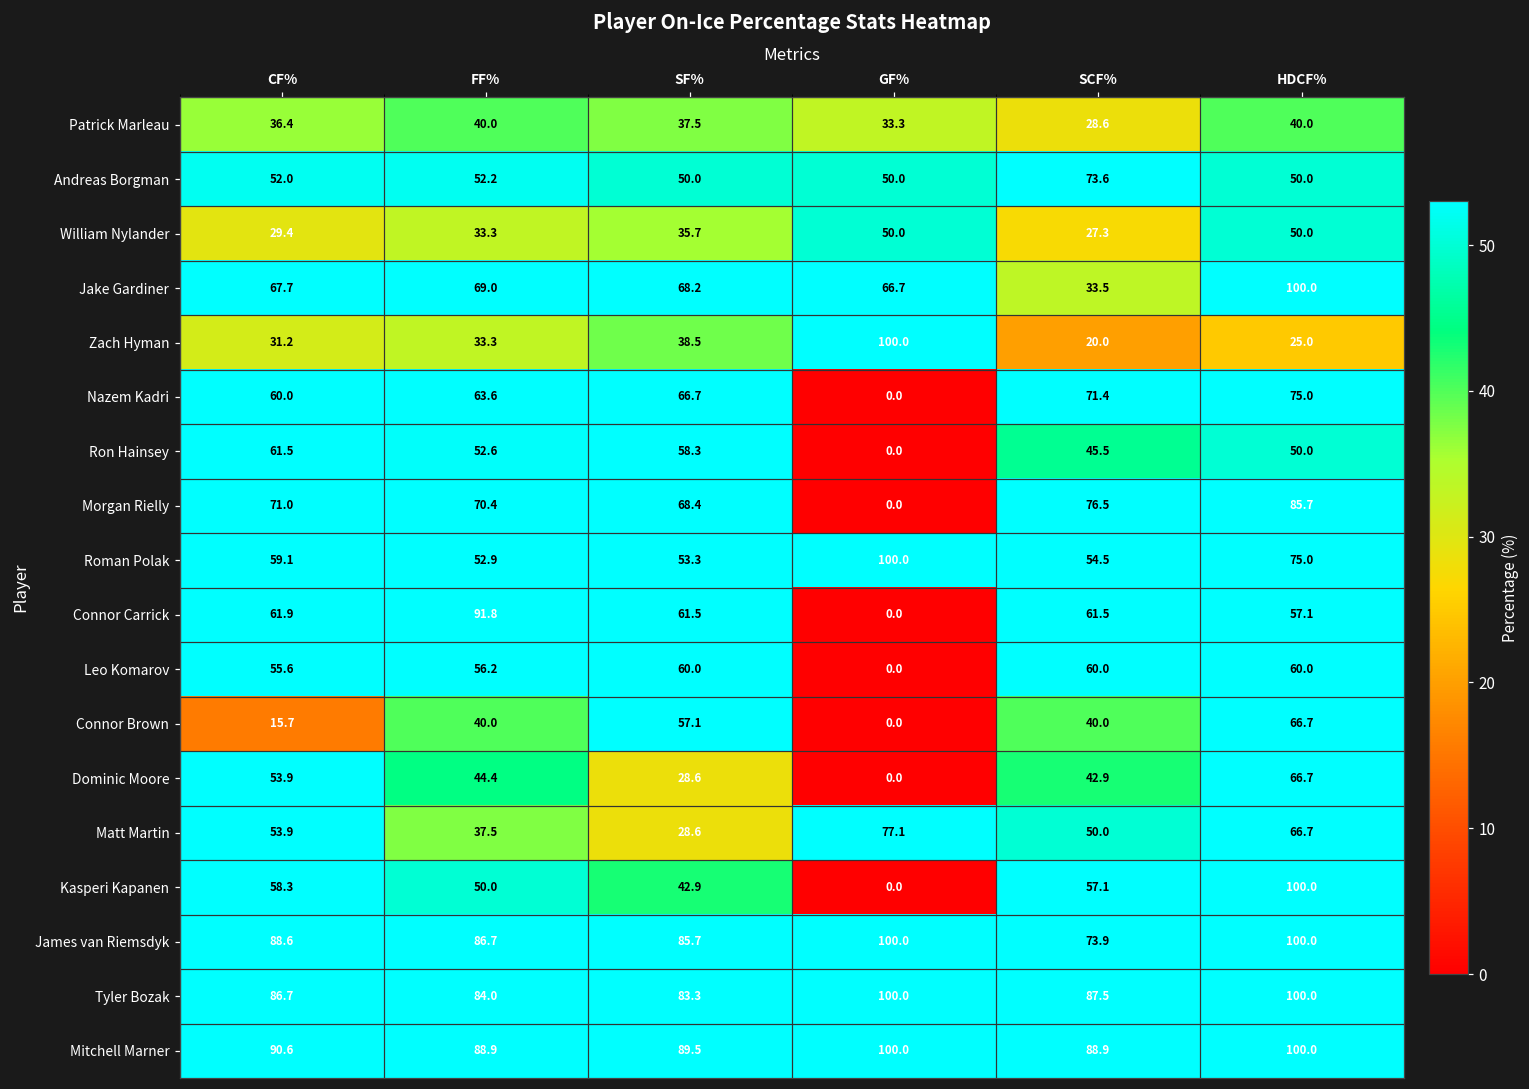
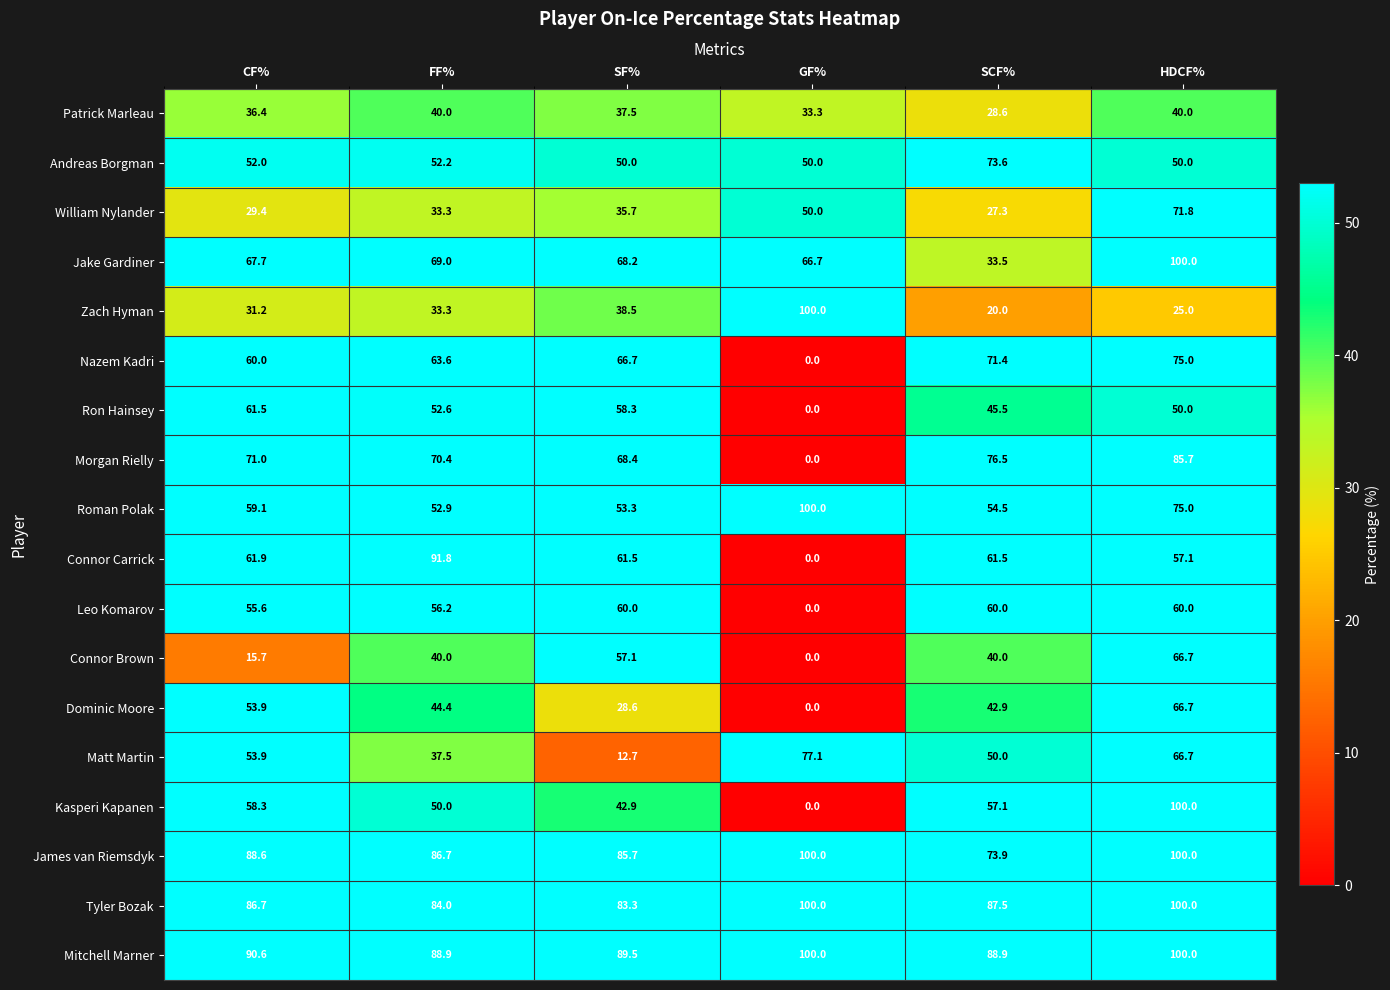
William Nylander, HDCF%: 50.0 -> 71.8
Matt Martin, SF%: 28.6 -> 12.7
